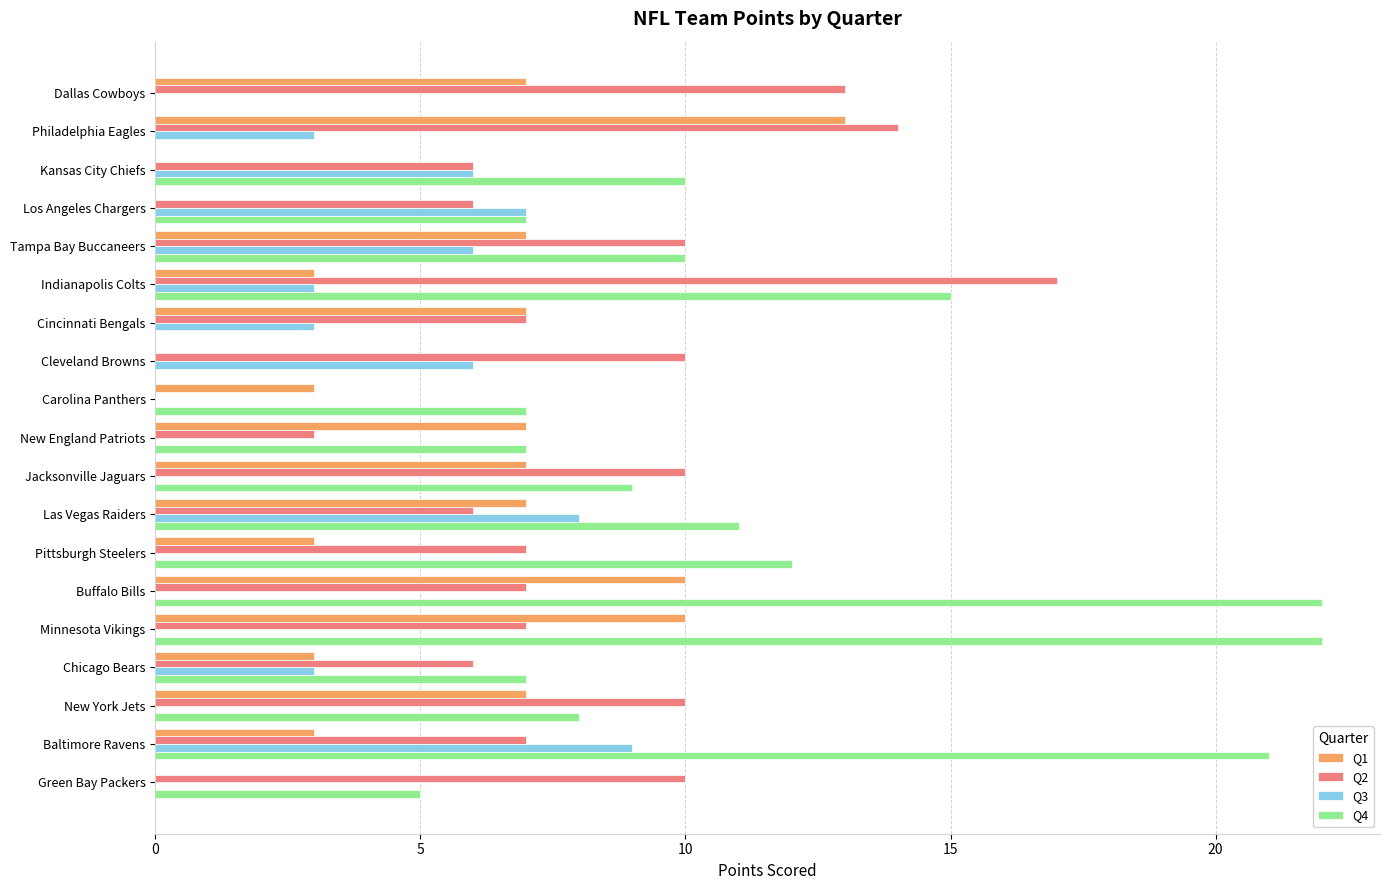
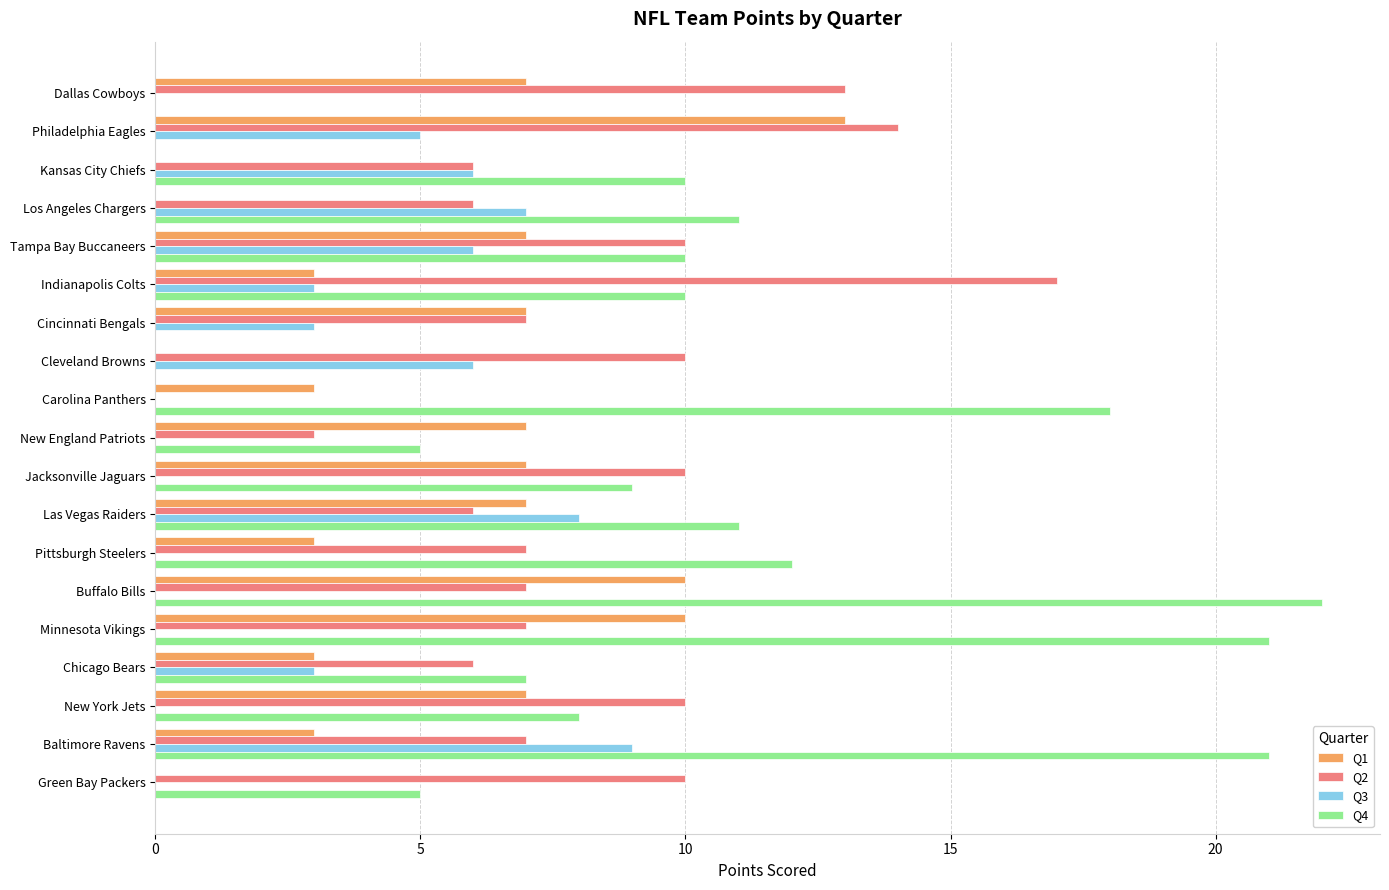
Q3, Philadelphia Eagles: 3 -> 5
Q4, Los Angeles Chargers: 7 -> 11
Q4, Indianapolis Colts: 15 -> 10
Q4, Carolina Panthers: 7 -> 18
Q4, New England Patriots: 7 -> 5
Q4, Minnesota Vikings: 22 -> 21
